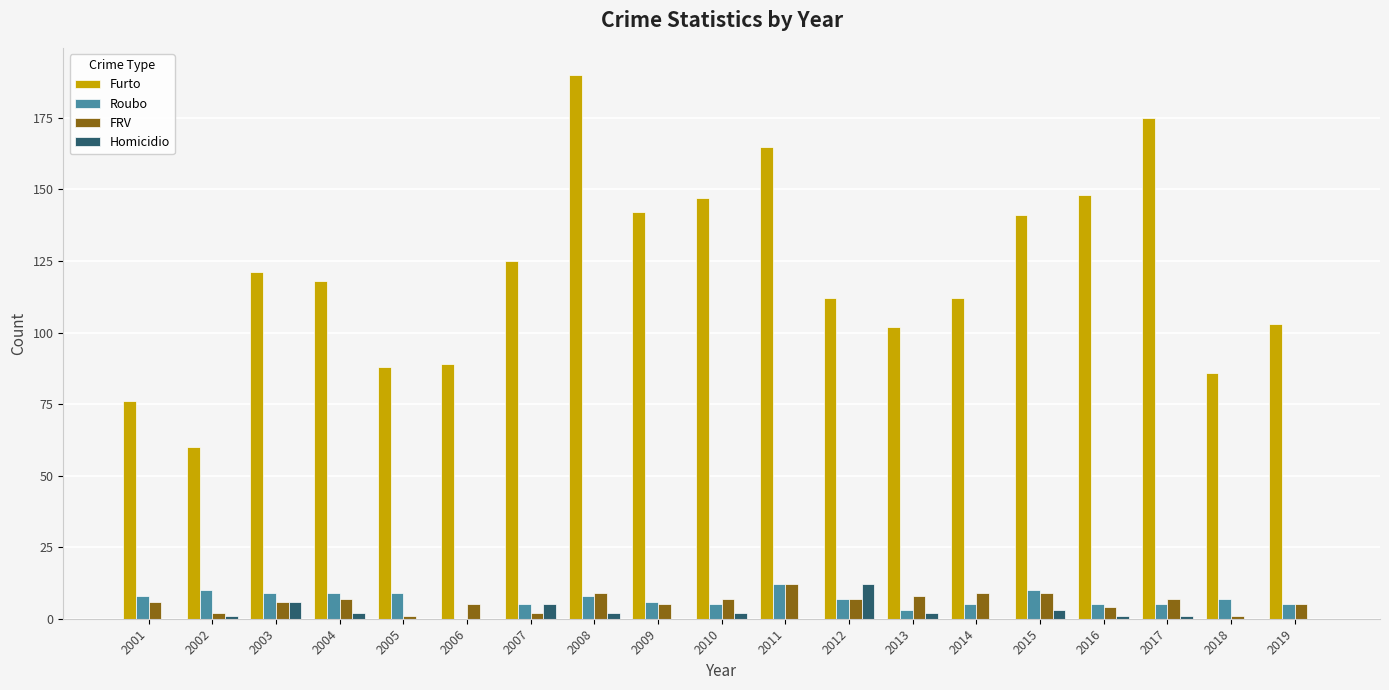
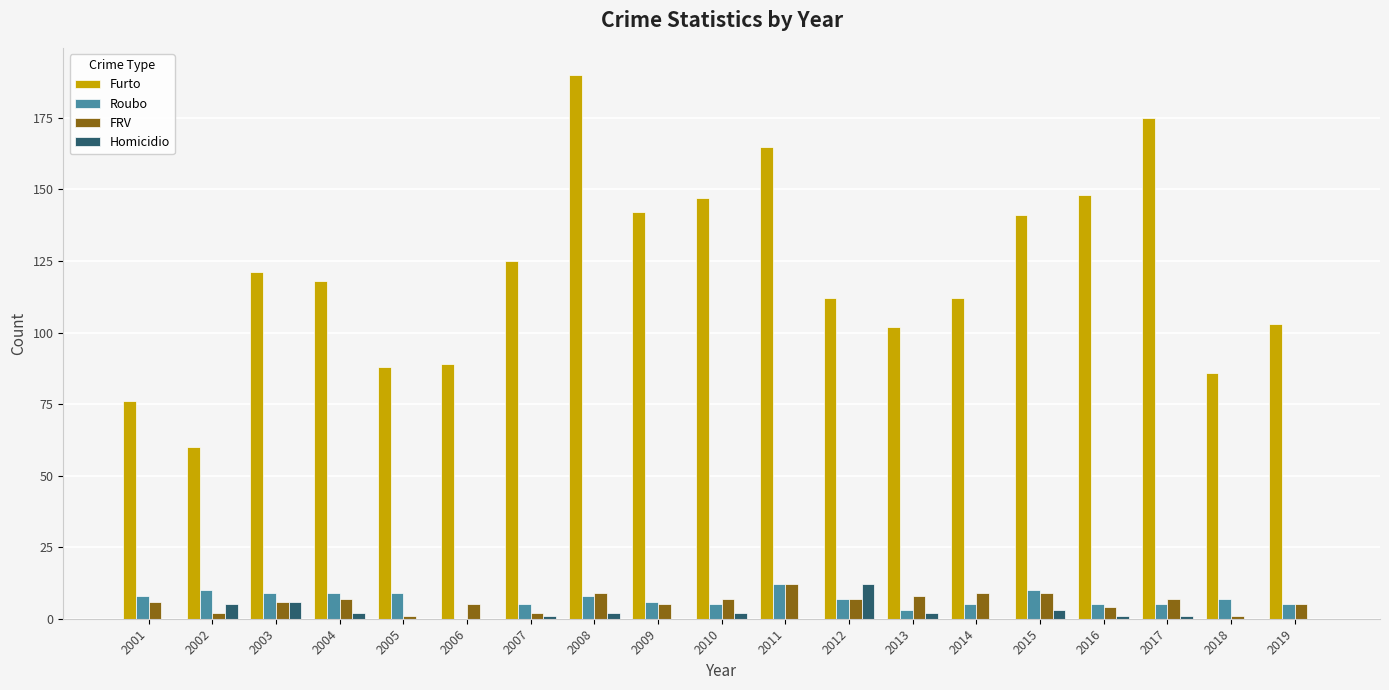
Homicidio, 2002: 1 -> 5
Homicidio, 2007: 5 -> 1
